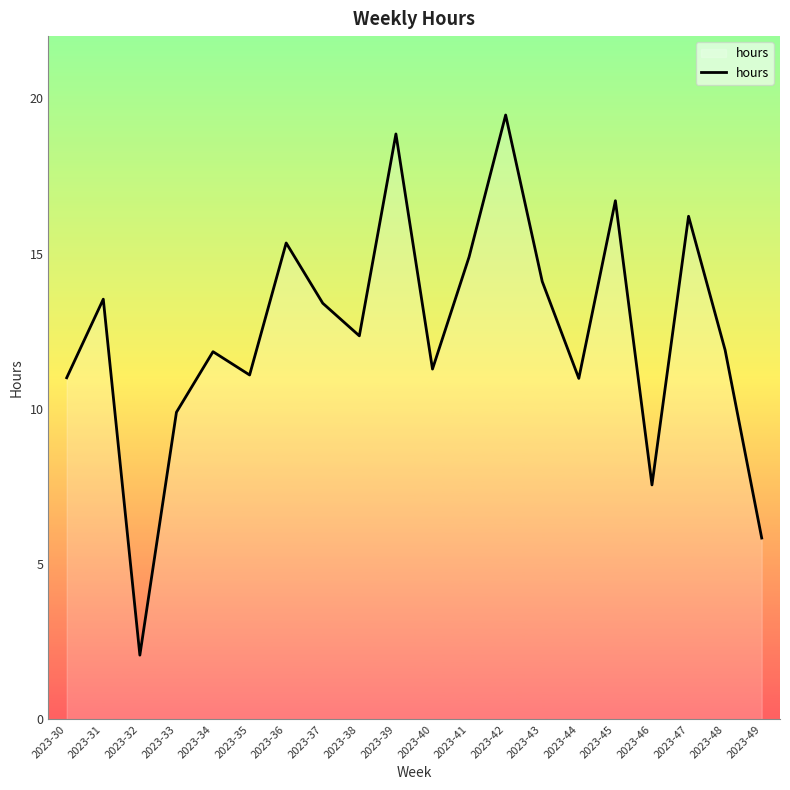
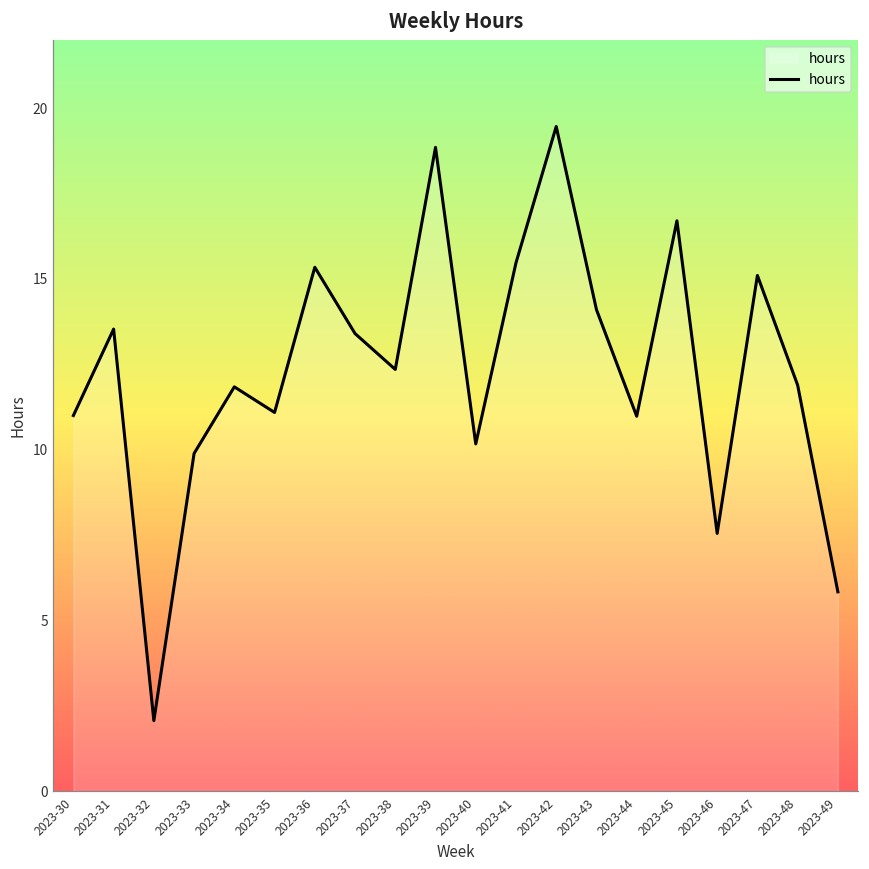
2023-40: 11.3 -> 10.2
2023-41: 14.9 -> 15.5
2023-47: 16.2 -> 15.1
